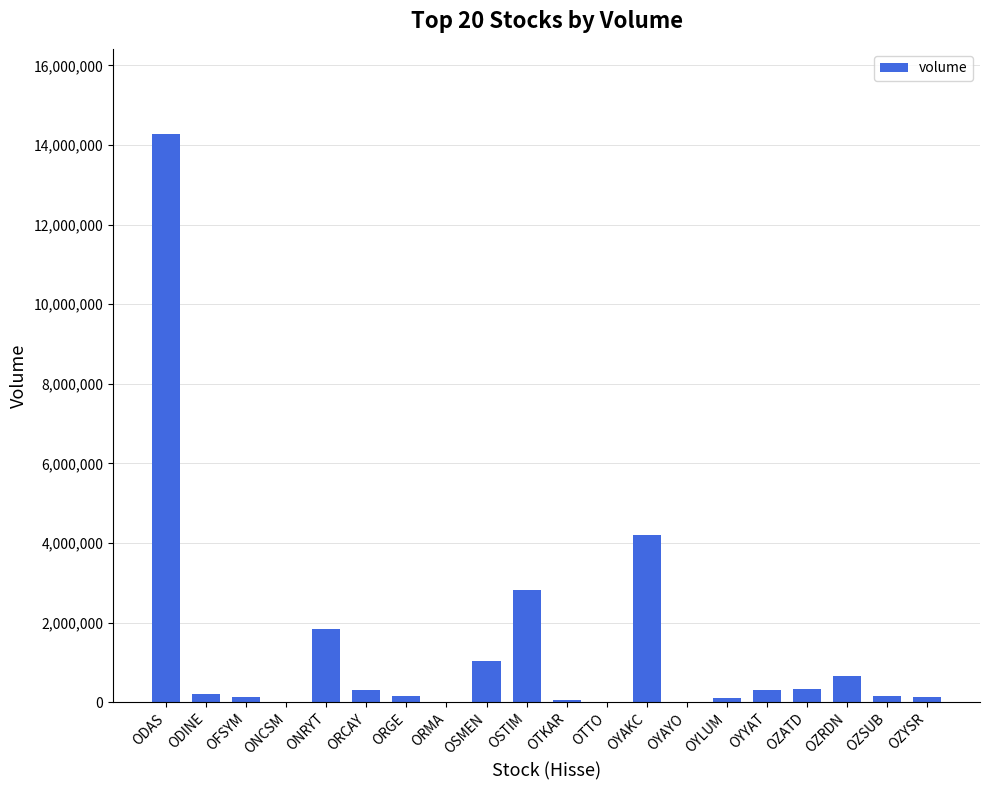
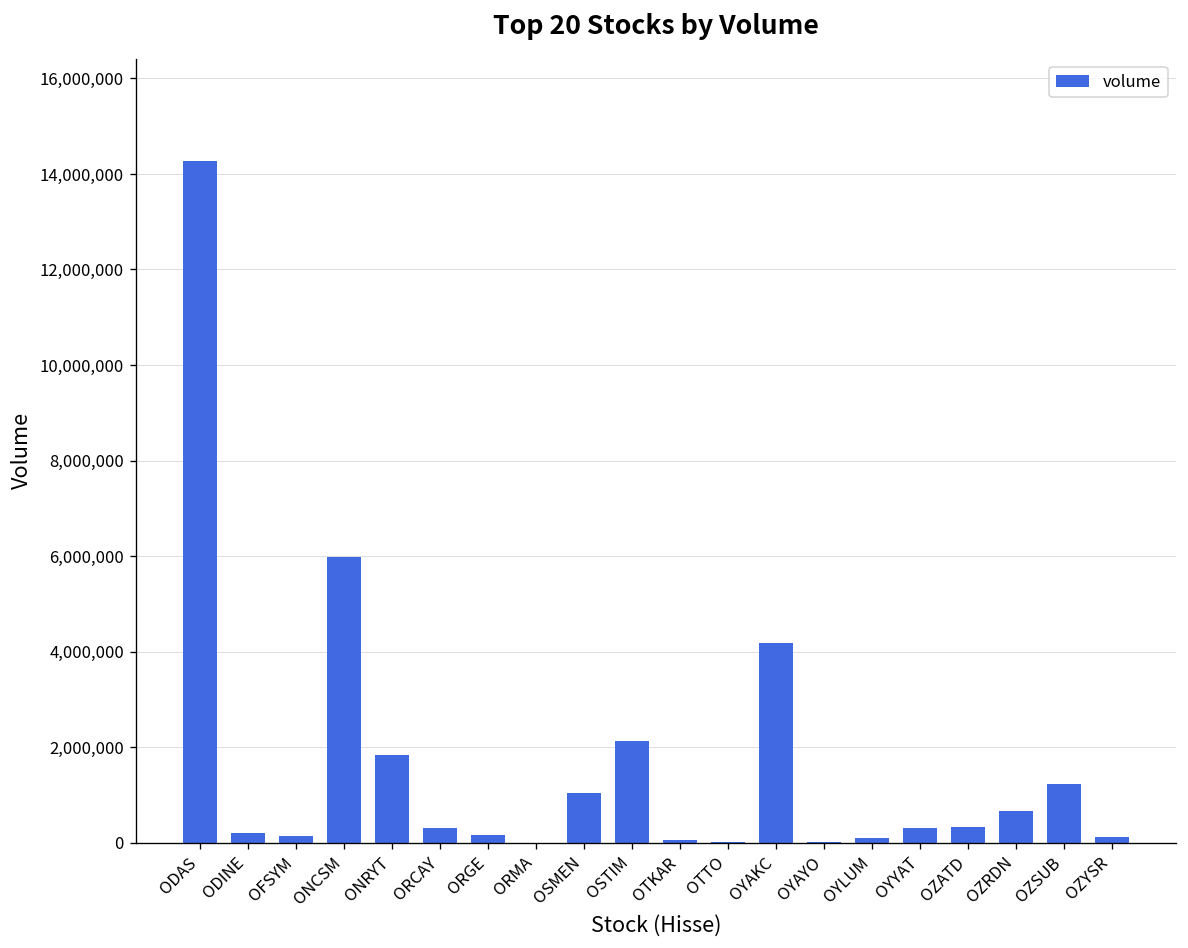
ONCSM: 0 -> 6,000,000
OSTIM: 2,800,000 -> 2,100,000
OZSUB: 200,000 -> 1,200,000
